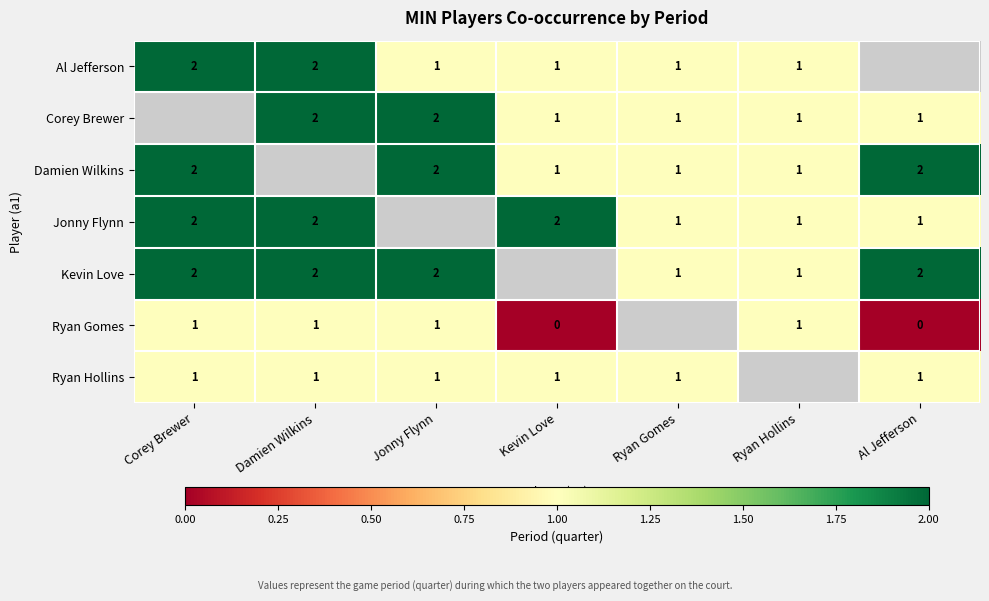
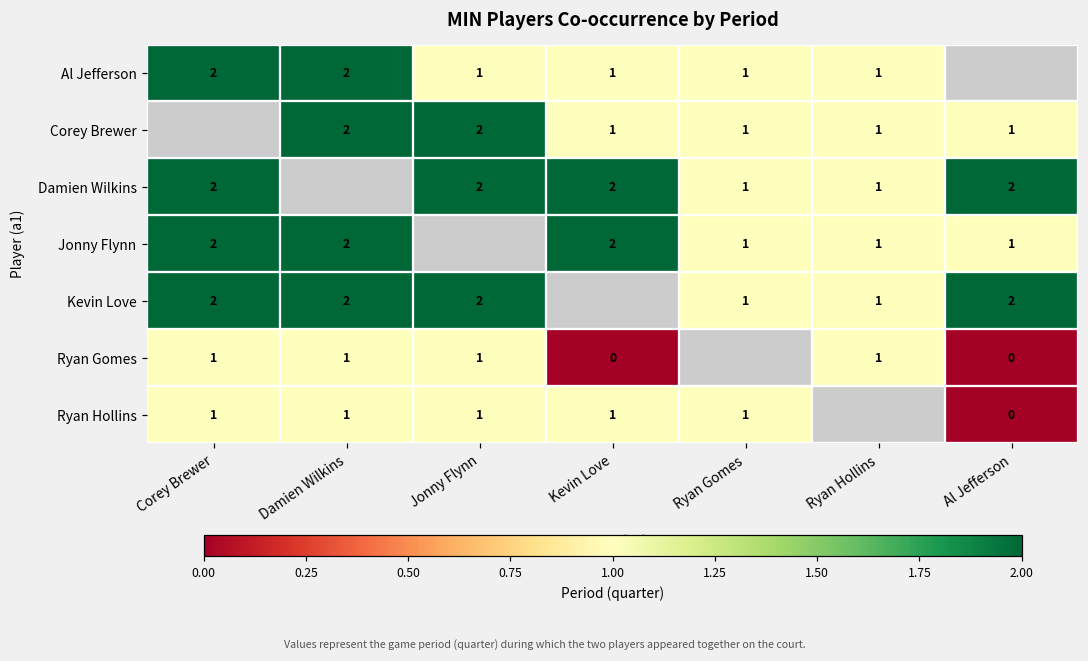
Damien Wilkins, Kevin Love: 1 -> 2
Ryan Hollins, Al Jefferson: 1 -> 0
